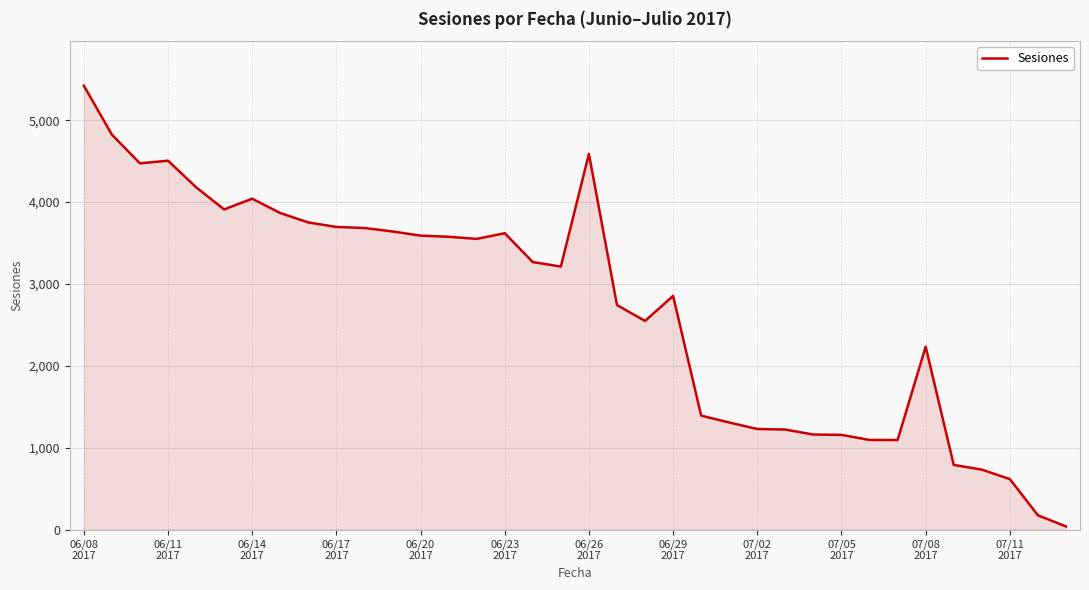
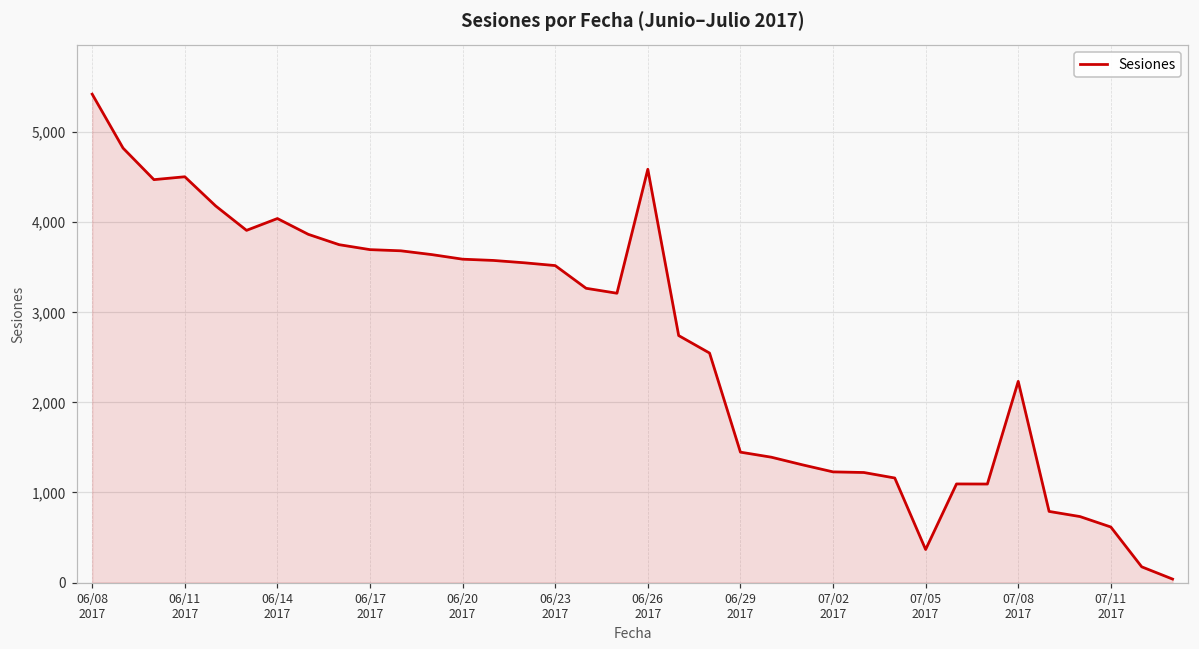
06/23 2017: 3,600 -> 3,500
06/29 2017: 2,900 -> 1,400
07/05 2017: 1,200 -> 400
